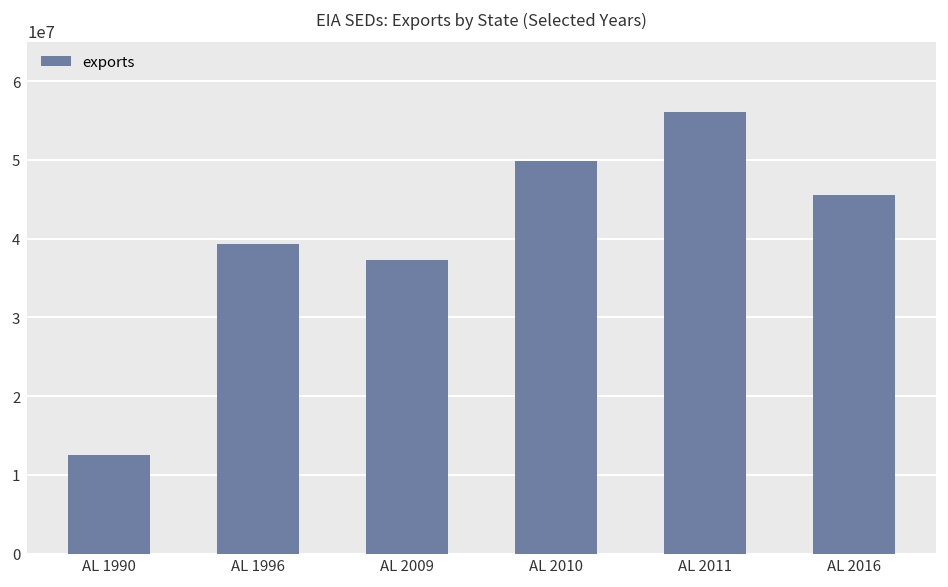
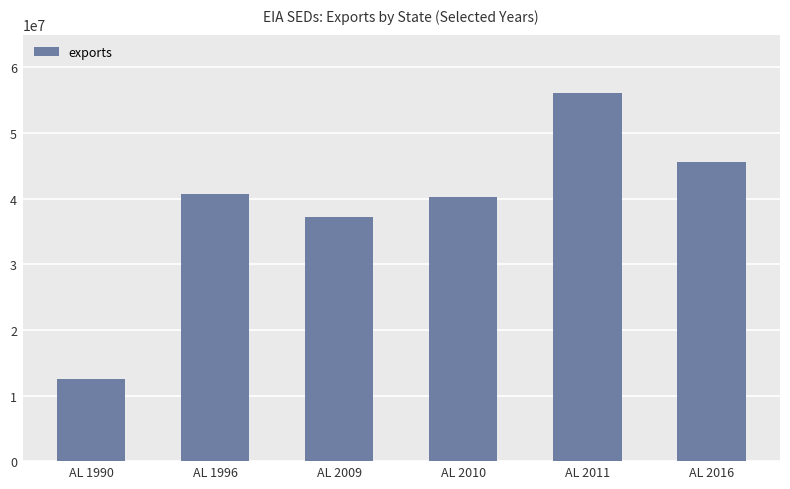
AL 1996: 39000000 -> 41000000
AL 2010: 50000000 -> 40000000
